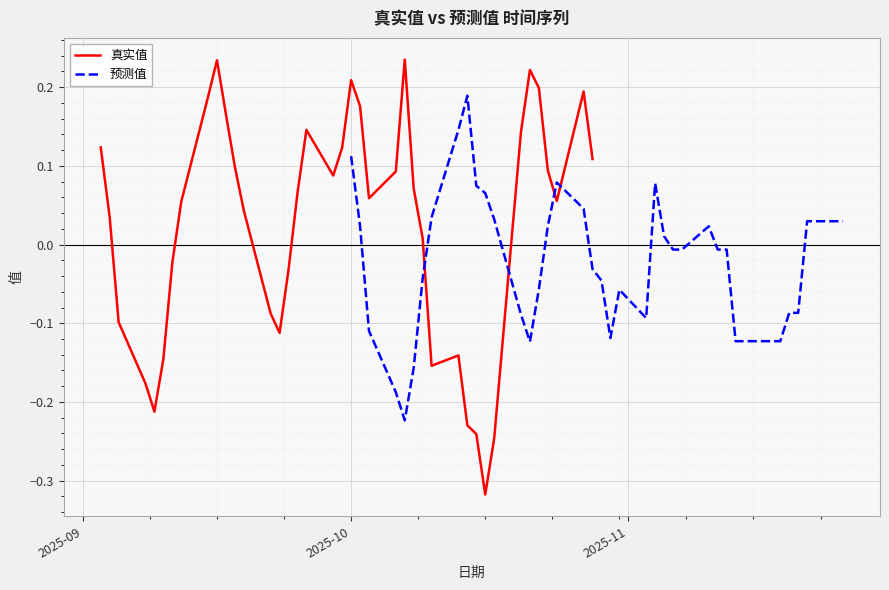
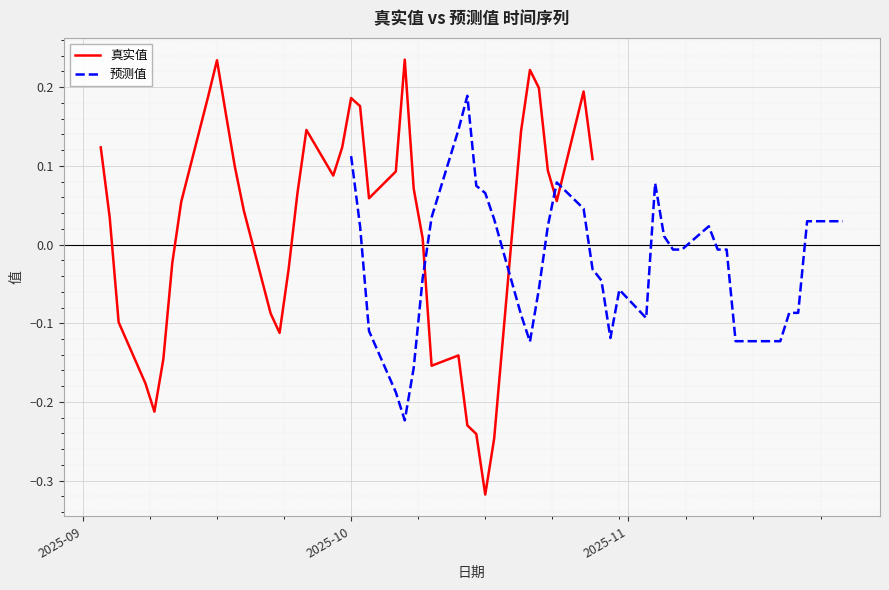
真实值, 2025-10: 0.21 -> 0.19
